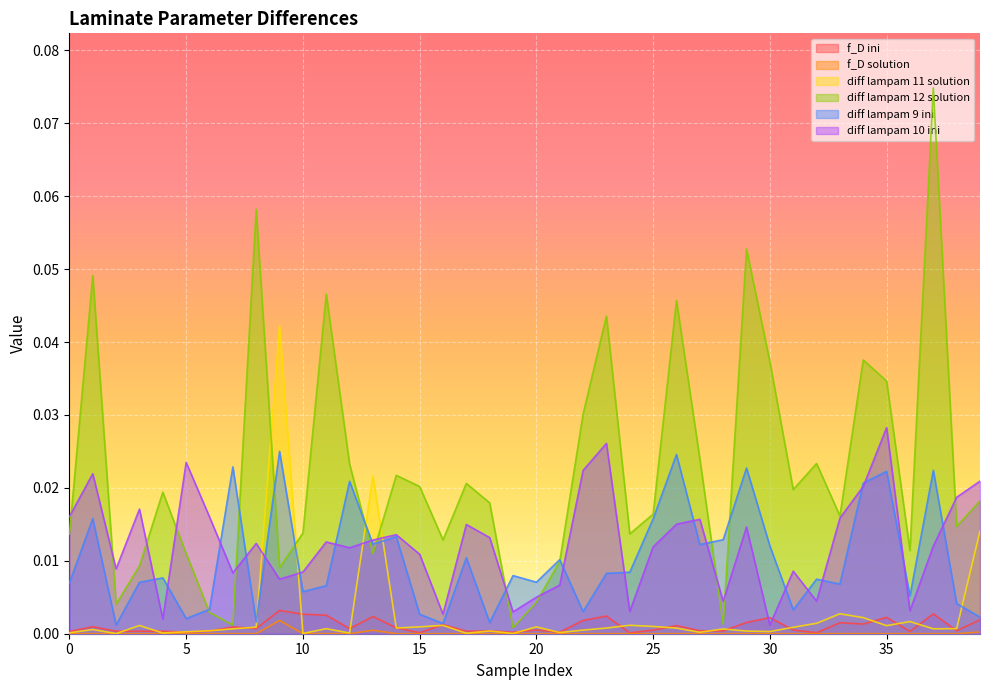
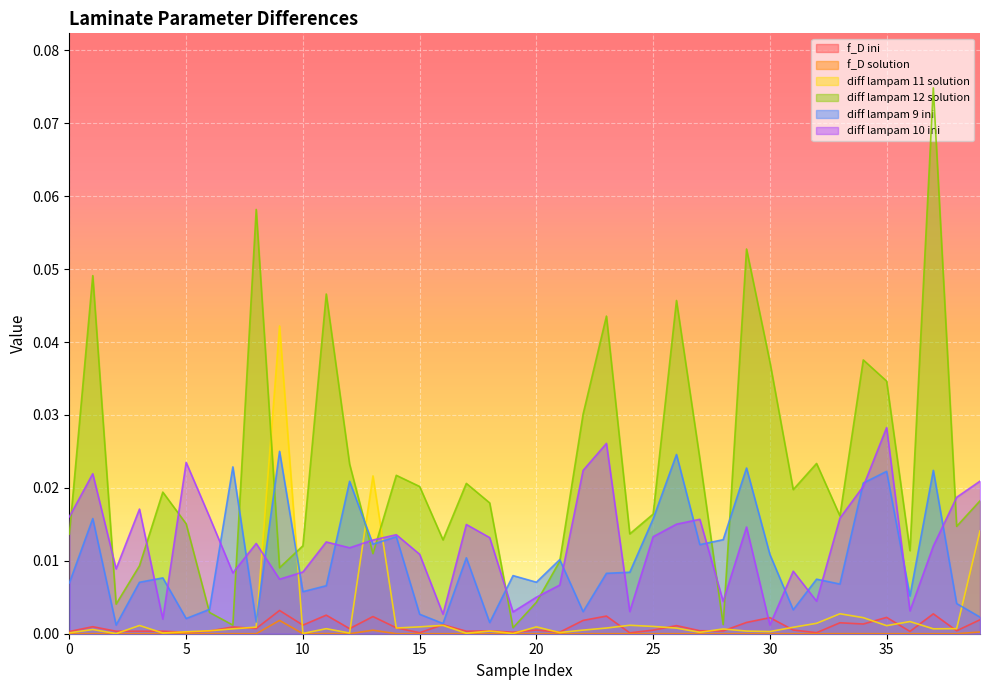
diff lampam 12 solution, 5: 0.011 -> 0.015
f_D ini, 10: 0.003 -> 0.001
diff lampam 12 solution, 10: 0.014 -> 0.012
diff lampam 10 ini, 25: 0.012 -> 0.013
diff lampam 9 ini, 30: 0.012 -> 0.011
